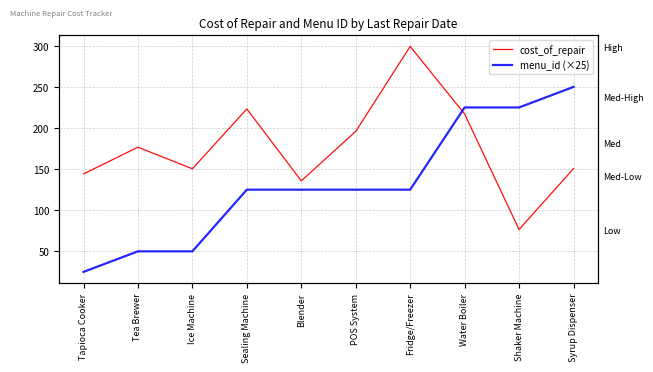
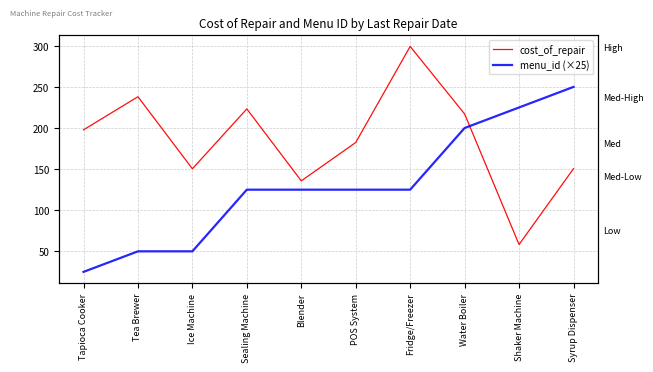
cost_of_repair, Tapioca Cooker: 140 -> 200
cost_of_repair, Tea Brewer: 180 -> 240
cost_of_repair, POS System: 200 -> 180
menu_id (×25), Water Boiler: 230 -> 200
cost_of_repair, Shaker Machine: 80 -> 60
